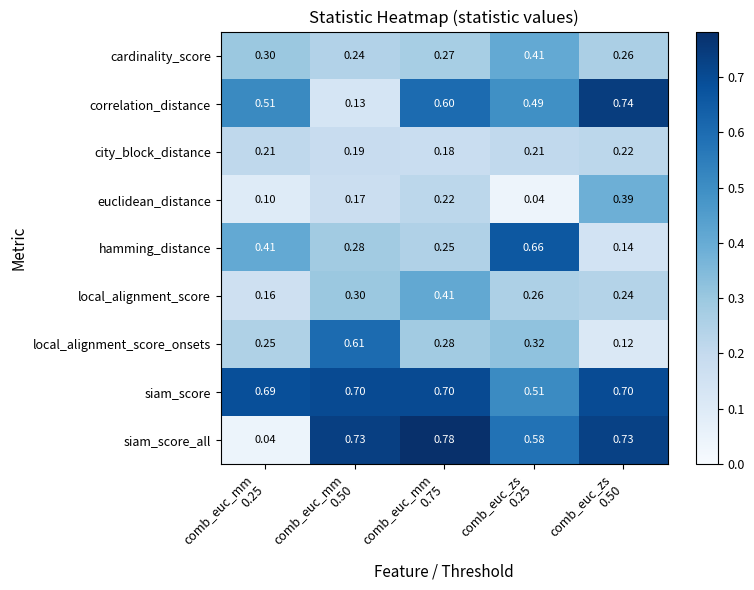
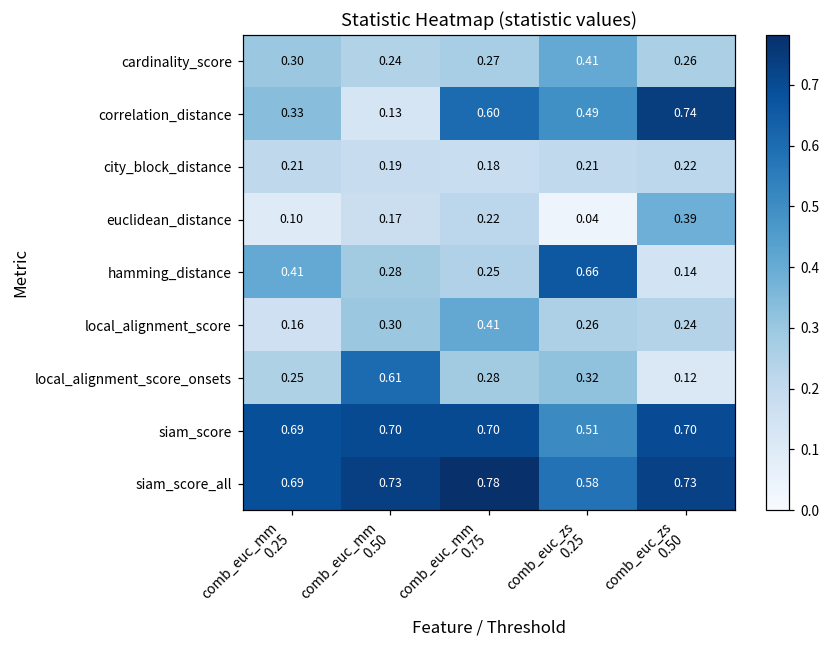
correlation_distance, comb_euc_mm 0.25: 0.51 -> 0.33
siam_score_all, comb_euc_mm 0.25: 0.04 -> 0.69
